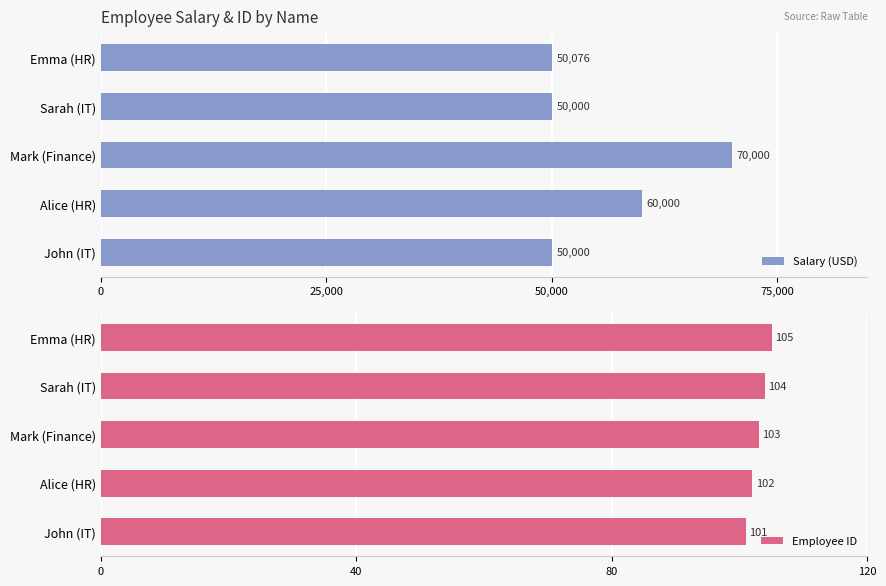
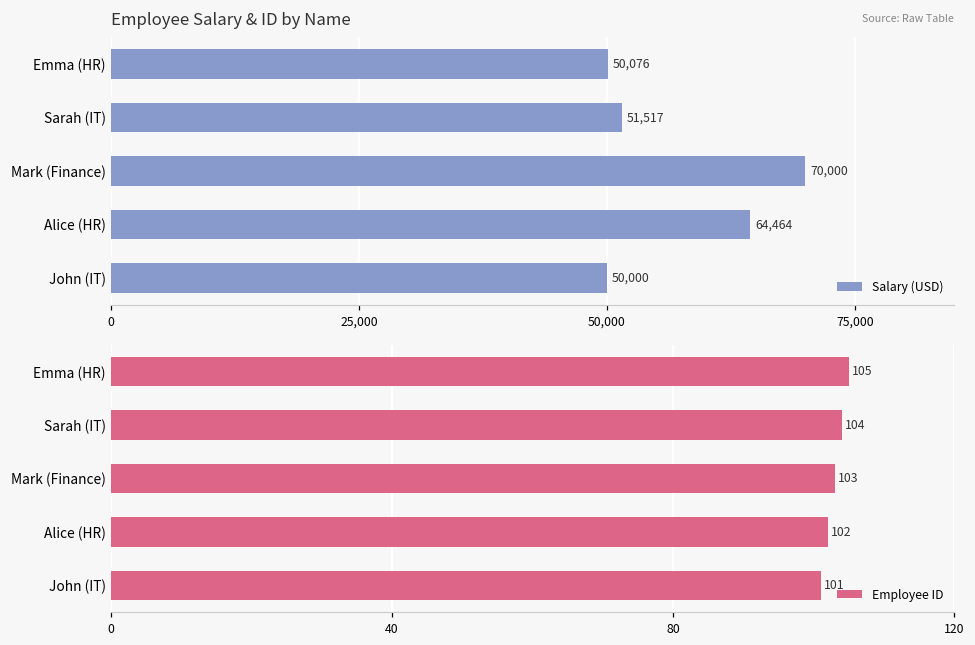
Employee Salary & ID by Name, Sarah (IT): 50,000 -> 51,517
Employee Salary & ID by Name, Alice (HR): 60,000 -> 64,464
